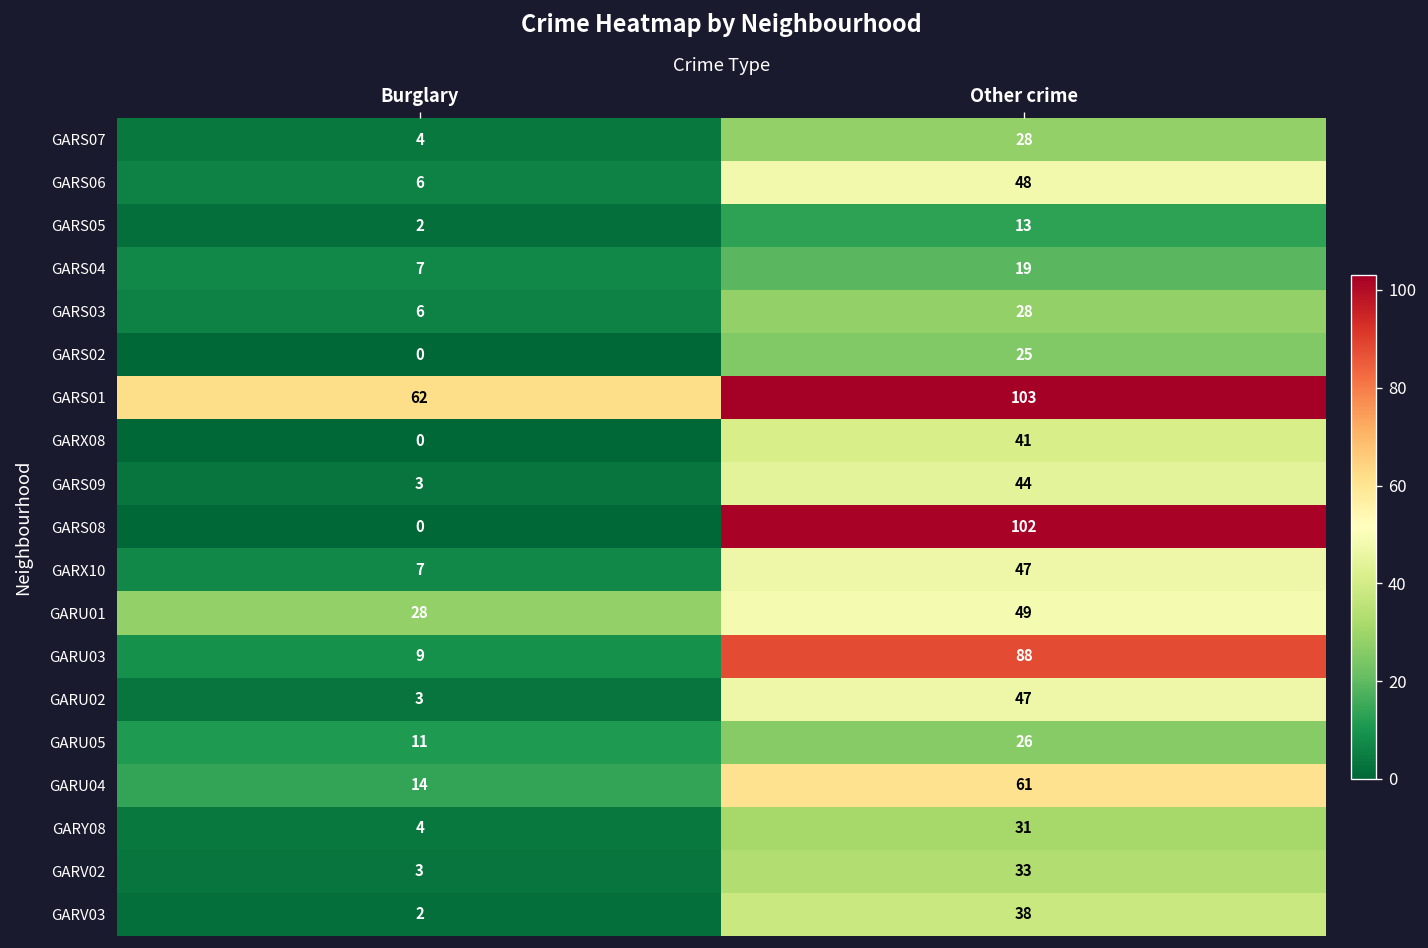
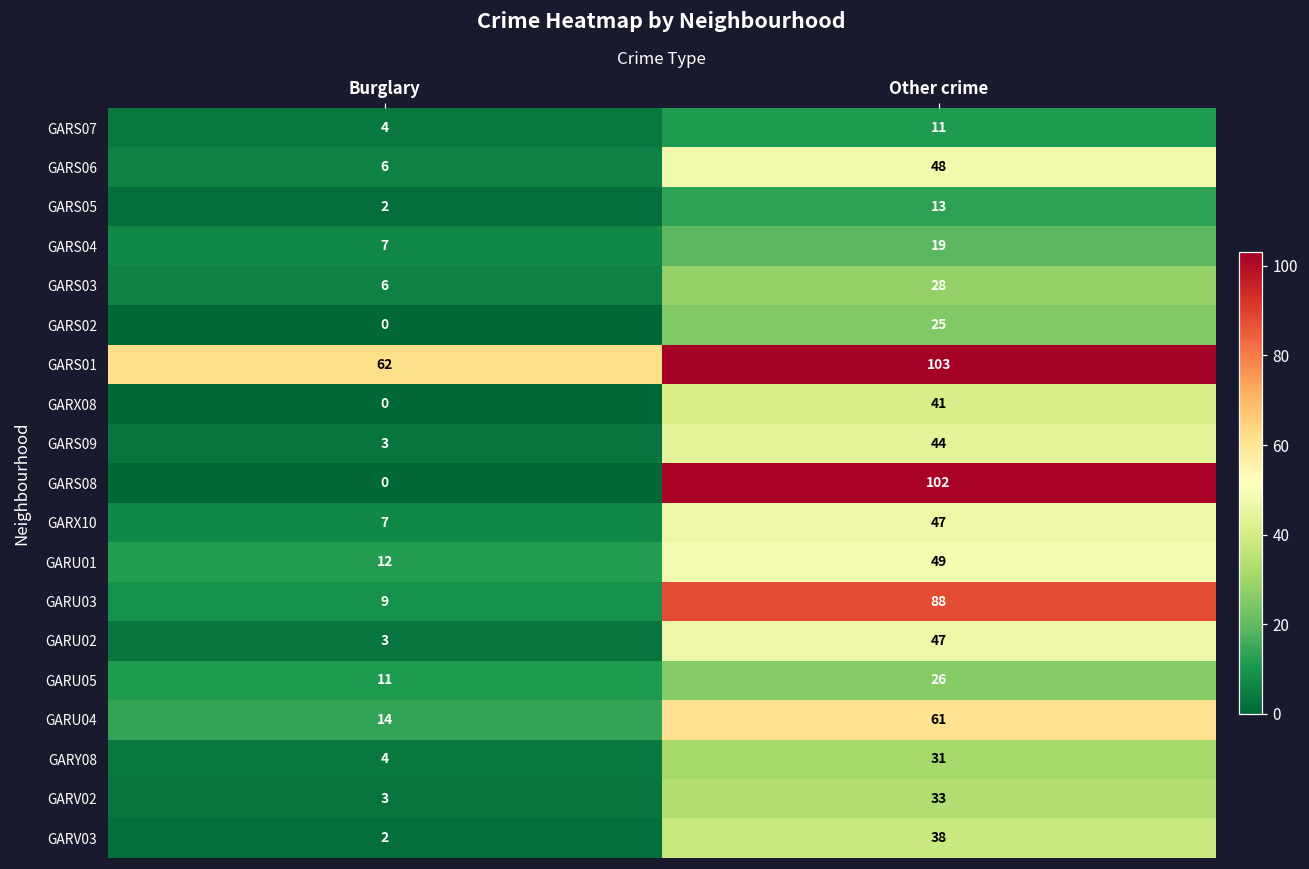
GARS07, Other crime: 28 -> 11
GARU01, Burglary: 28 -> 12
